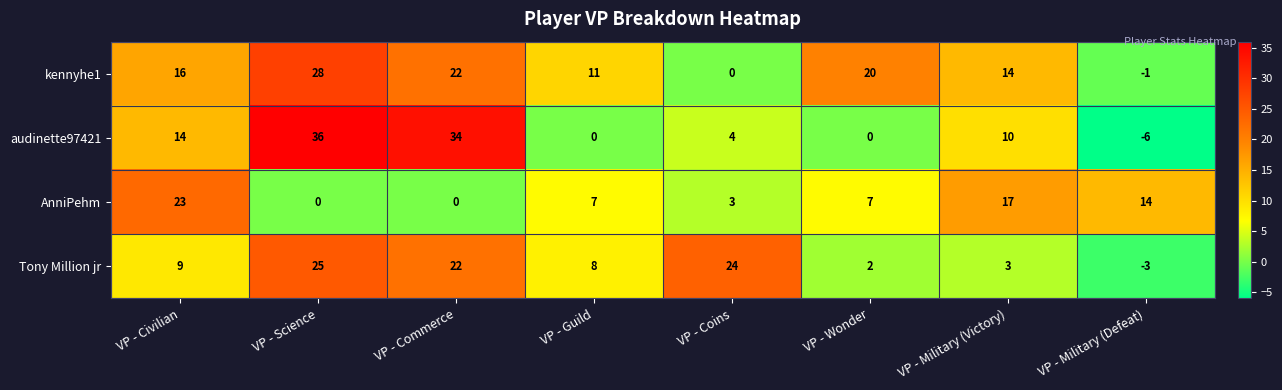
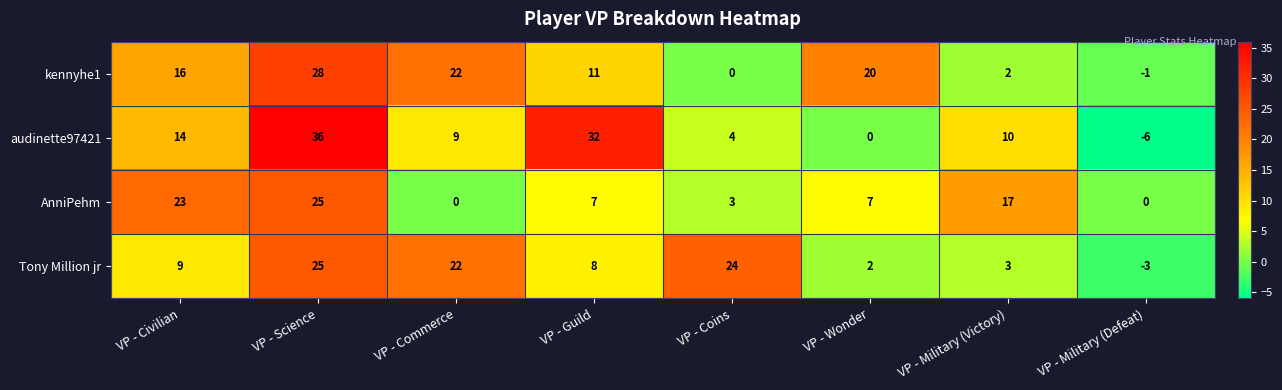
kennyhe1, VP - Military (Victory): 14 -> 2
audinette97421, VP - Commerce: 34 -> 9
audinette97421, VP - Guild: 0 -> 32
AnniPehm, VP - Science: 0 -> 25
AnniPehm, VP - Military (Defeat): 14 -> 0
